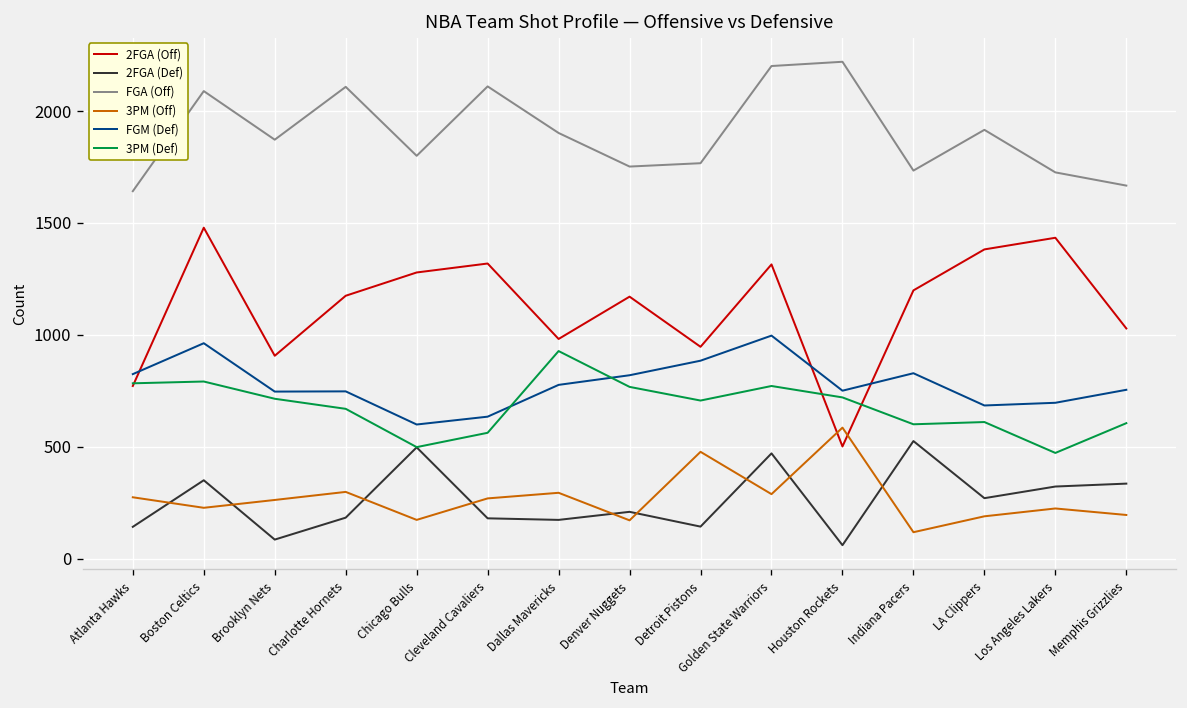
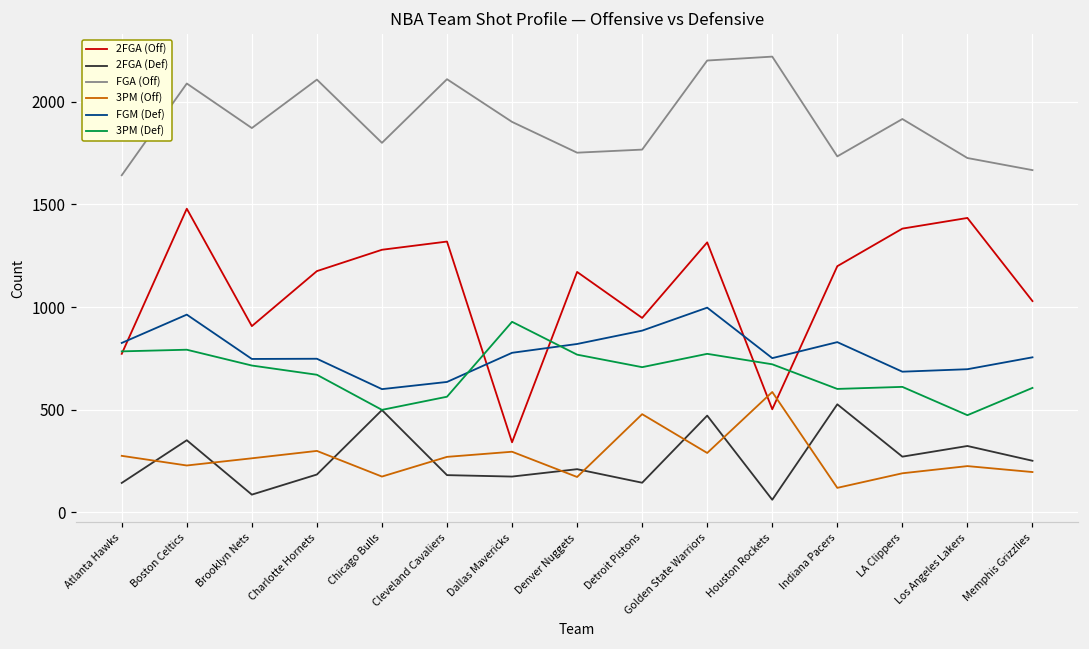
2FGA (Off), Dallas Mavericks: 980 -> 340
2FGA (Def), Memphis Grizzlies: 340 -> 250
